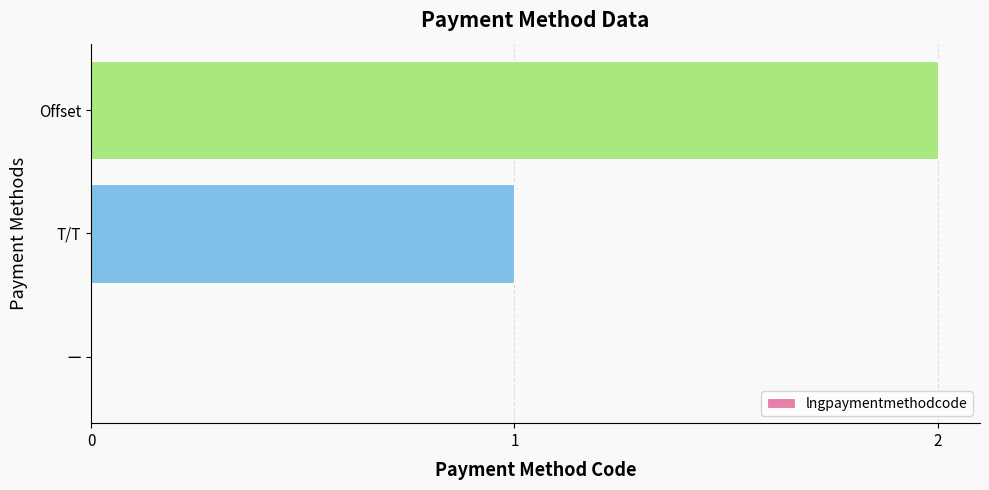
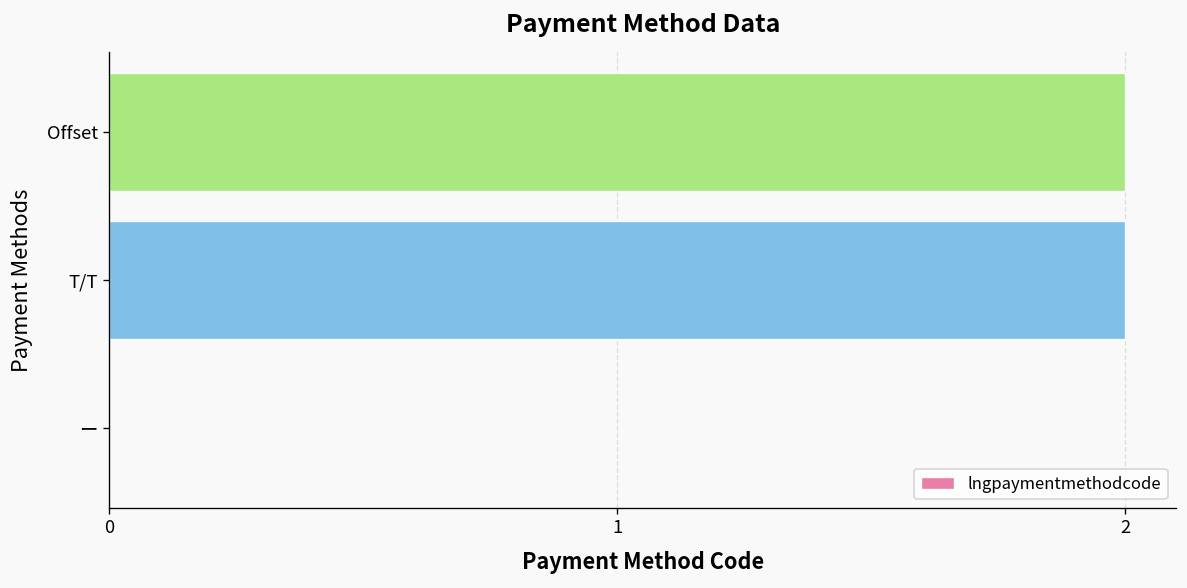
T/T: 1 -> 2
